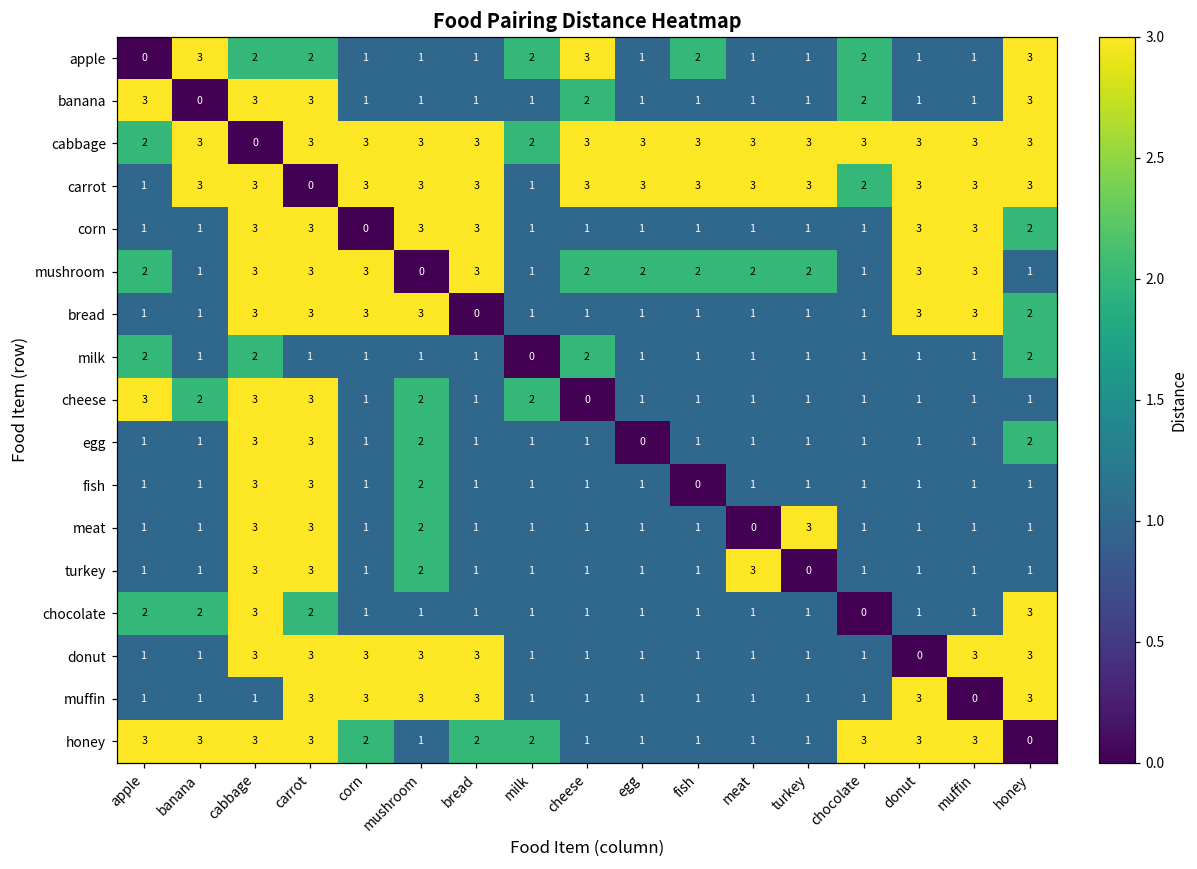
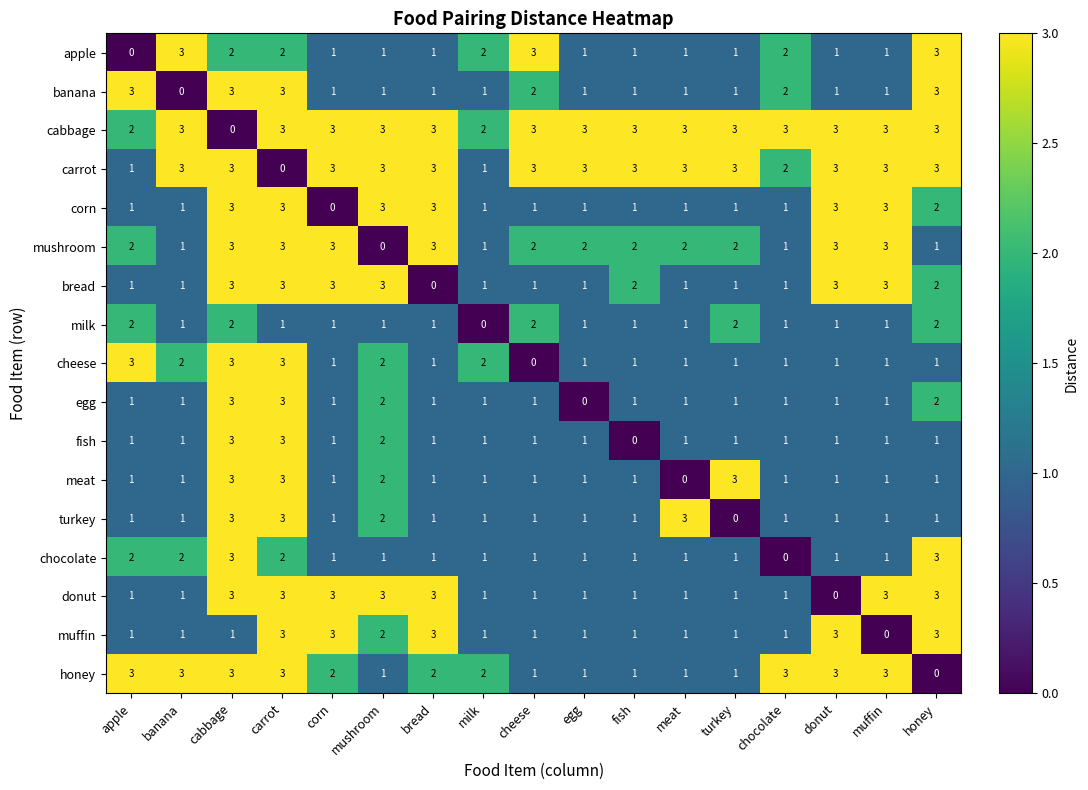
apple, fish: 2 -> 1
bread, fish: 1 -> 2
milk, turkey: 1 -> 2
muffin, mushroom: 3 -> 2
